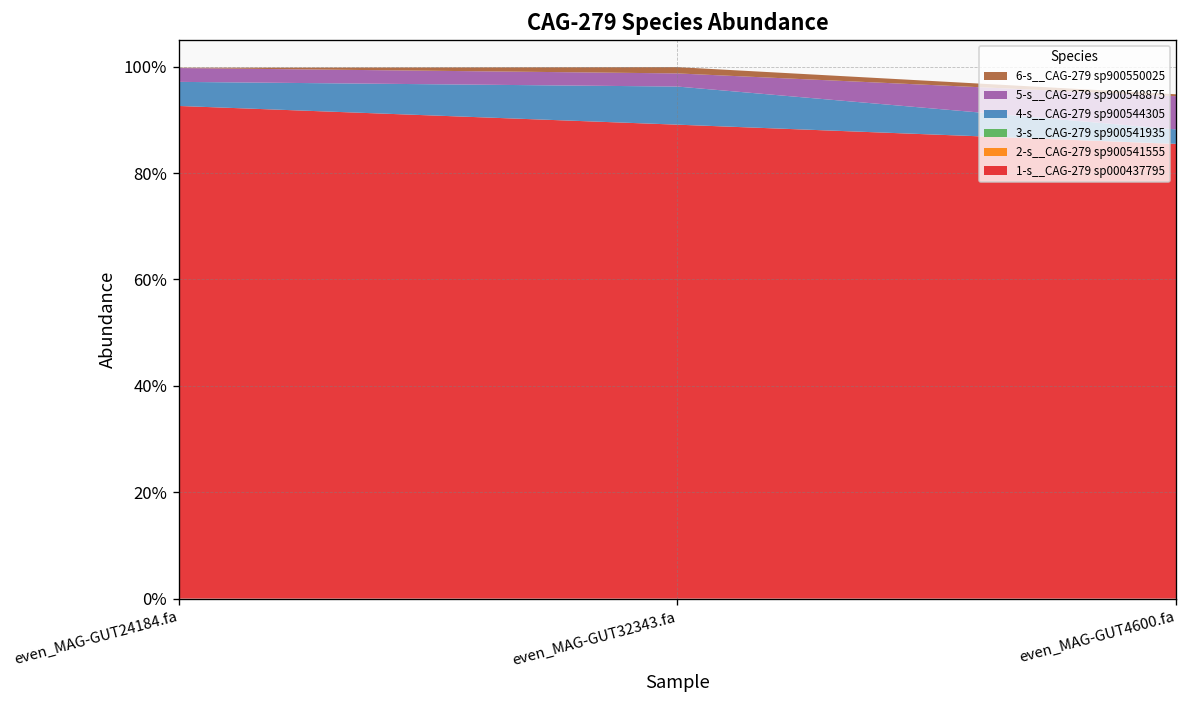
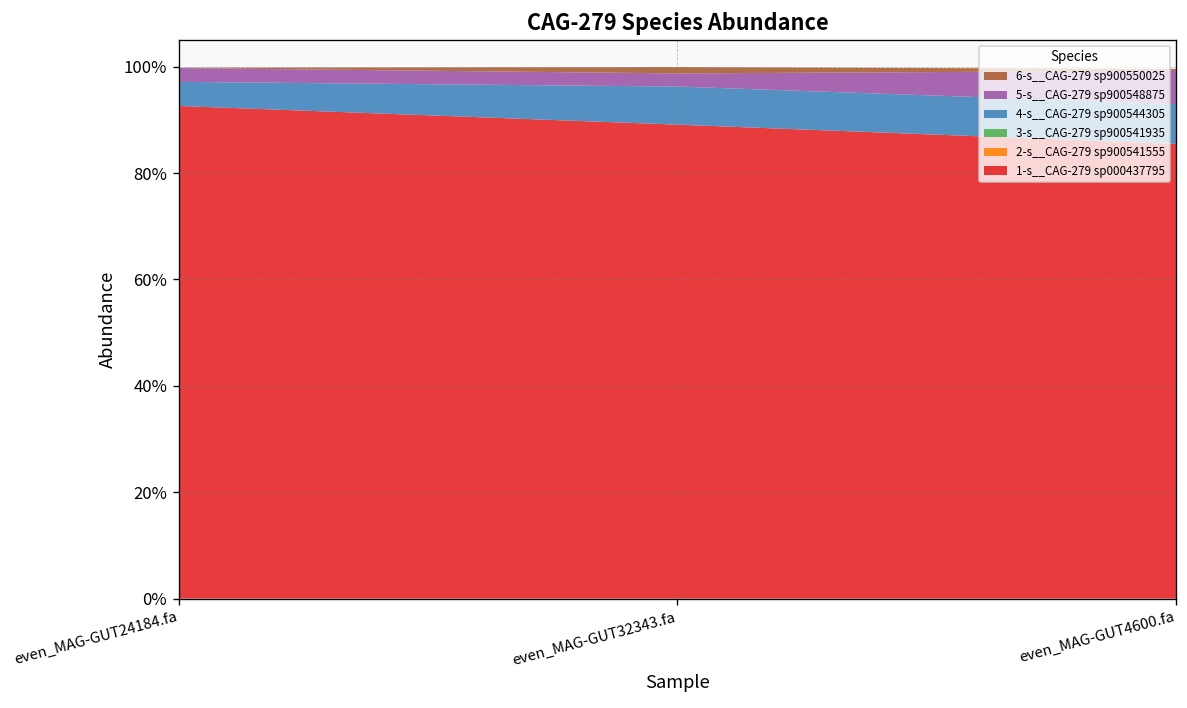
4-s__CAG-279 sp900544305, even_MAG-GUT4600.fa: 3% -> 7%
